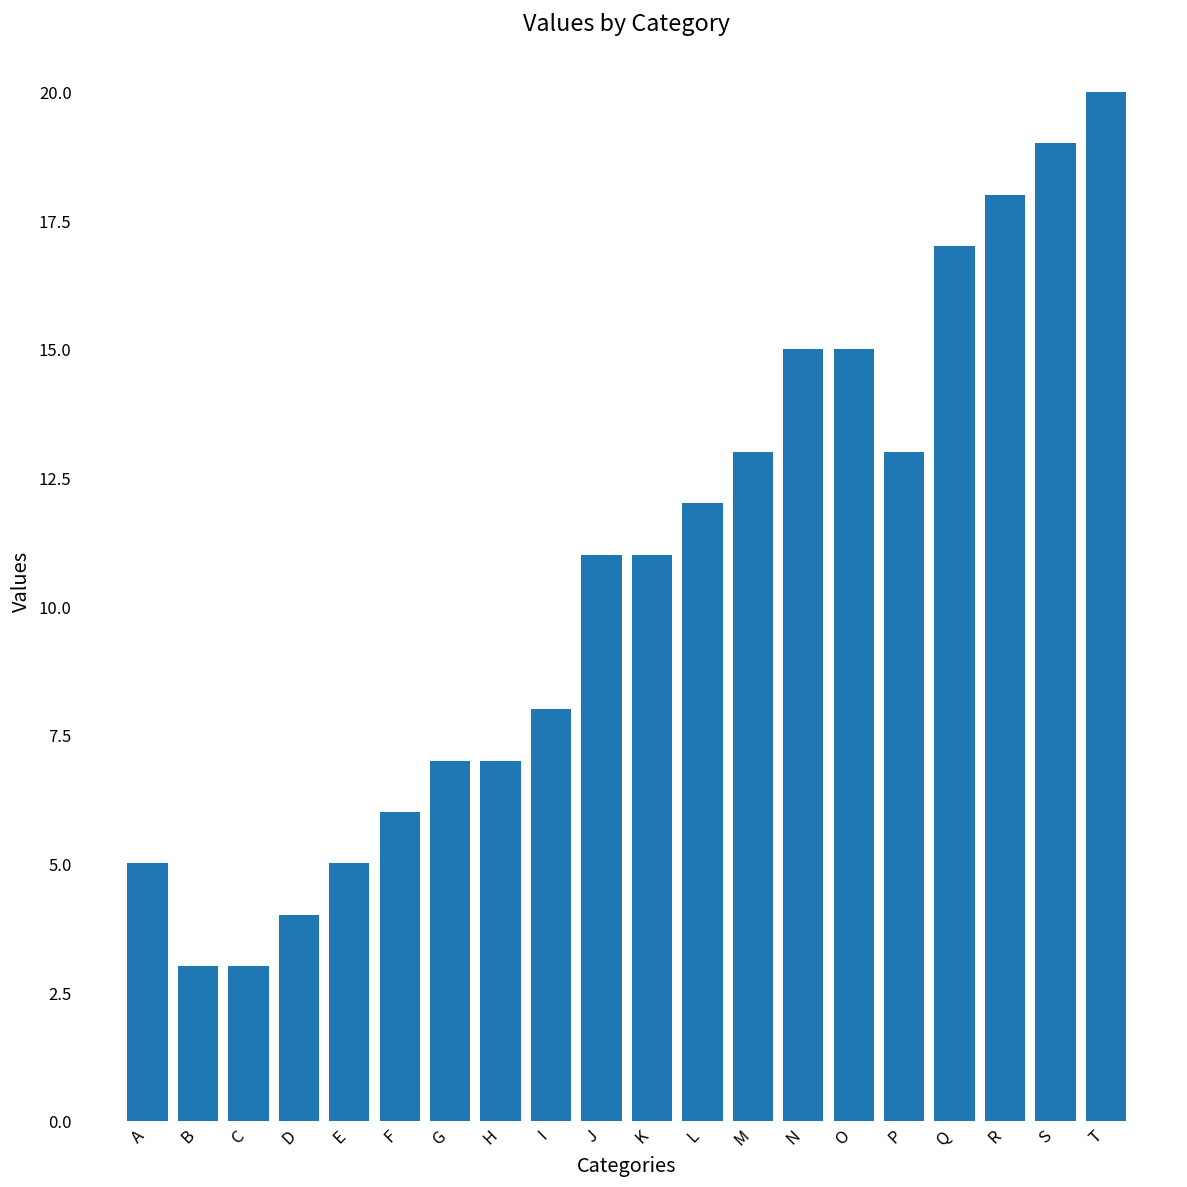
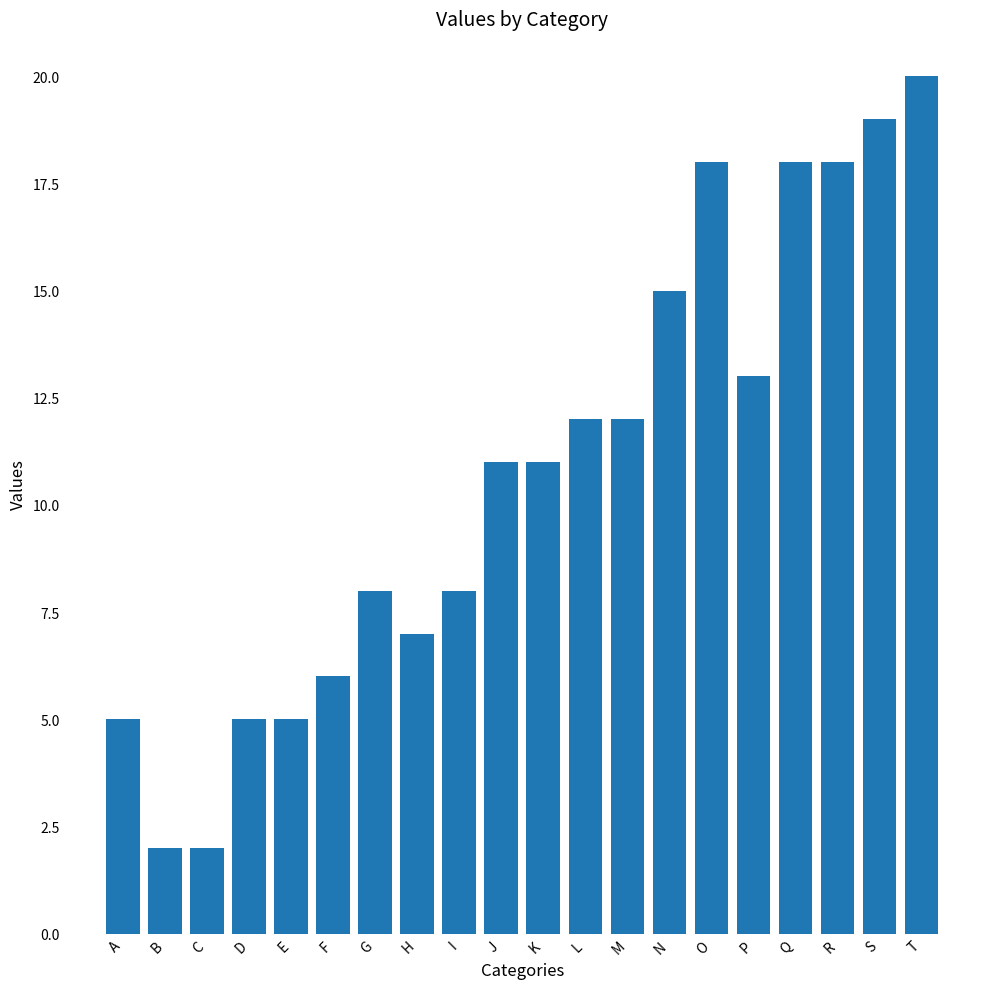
B: 3 -> 2
C: 3 -> 2
D: 4 -> 5
G: 7 -> 8
M: 13 -> 12
O: 15 -> 18
Q: 17 -> 18
